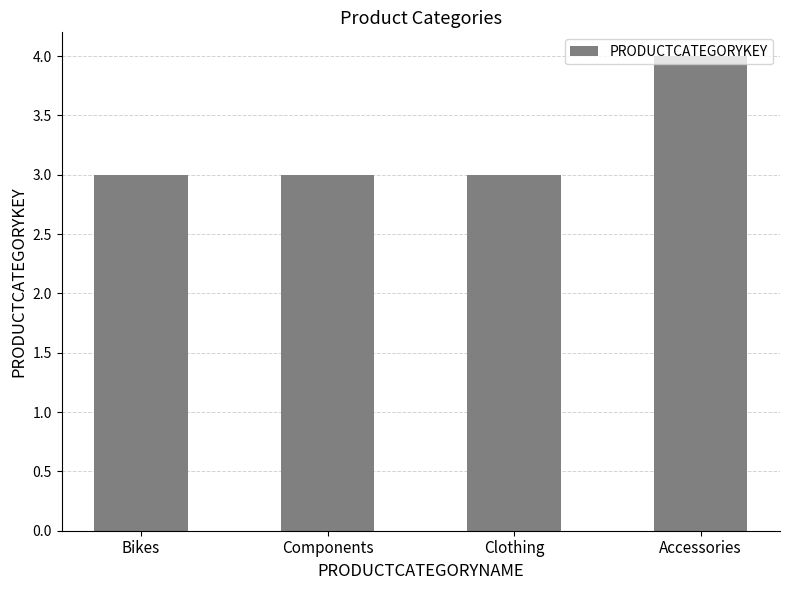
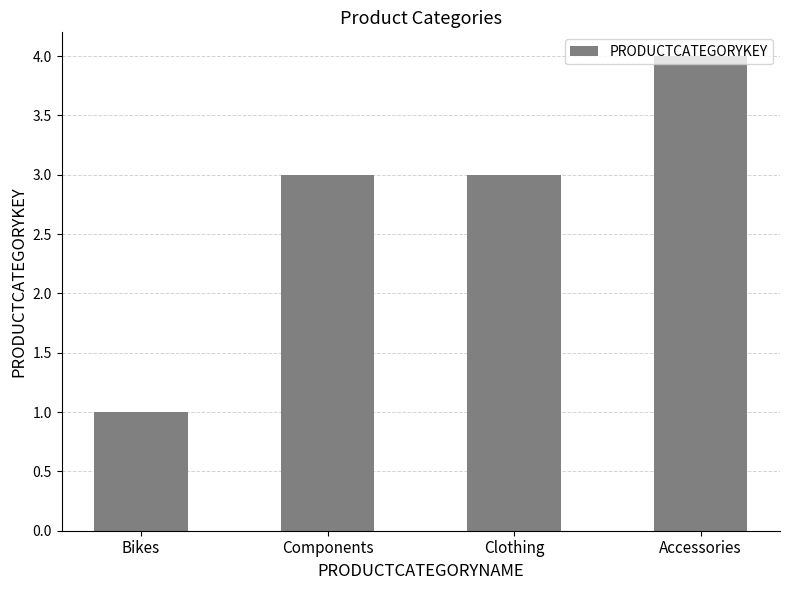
Bikes: 3 -> 1
